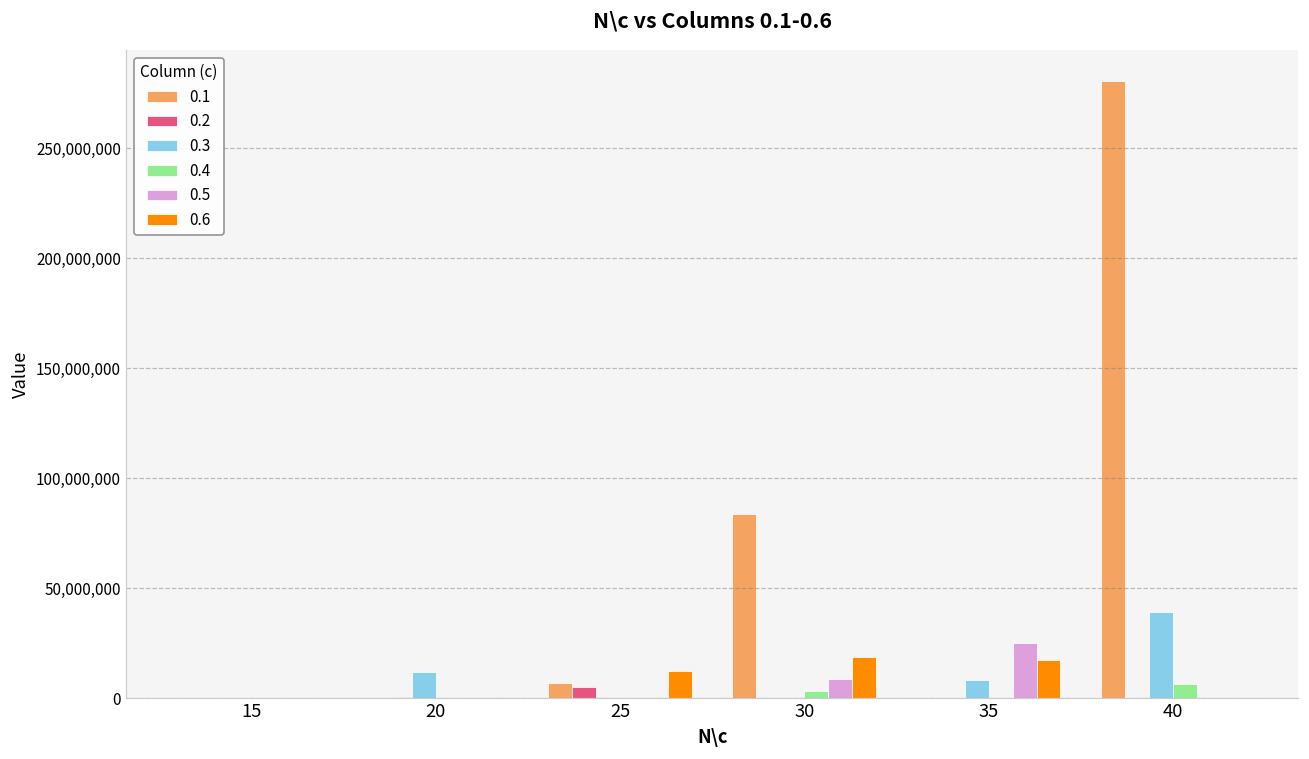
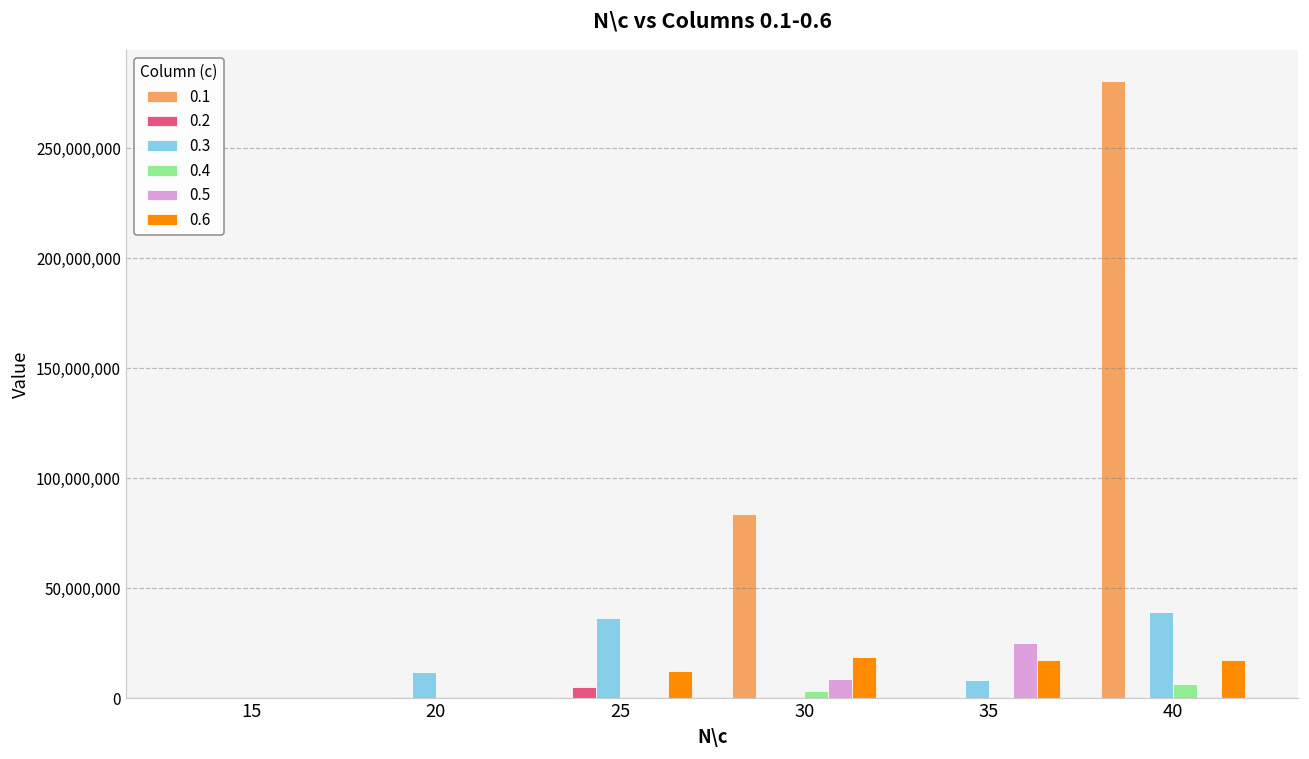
0.1, 25: 7,000,000 -> 0
0.3, 25: 0 -> 36,000,000
0.6, 40: 0 -> 17,000,000
